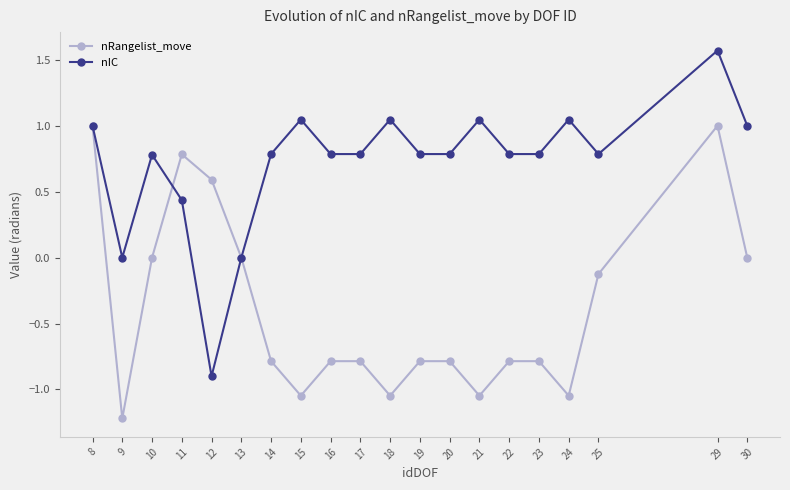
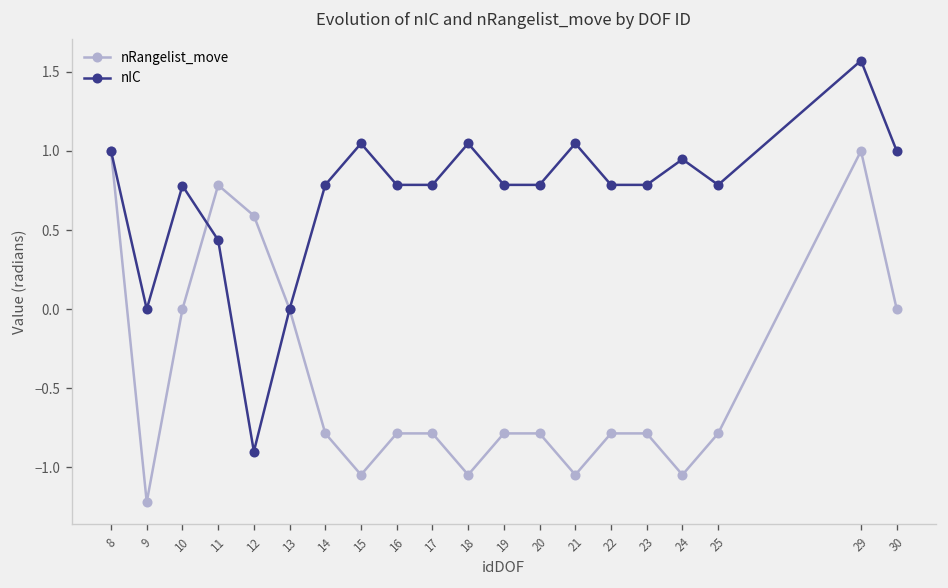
nIC, 24: 1.05 -> 0.95
nRangelist_move, 25: -0.12 -> -0.79
